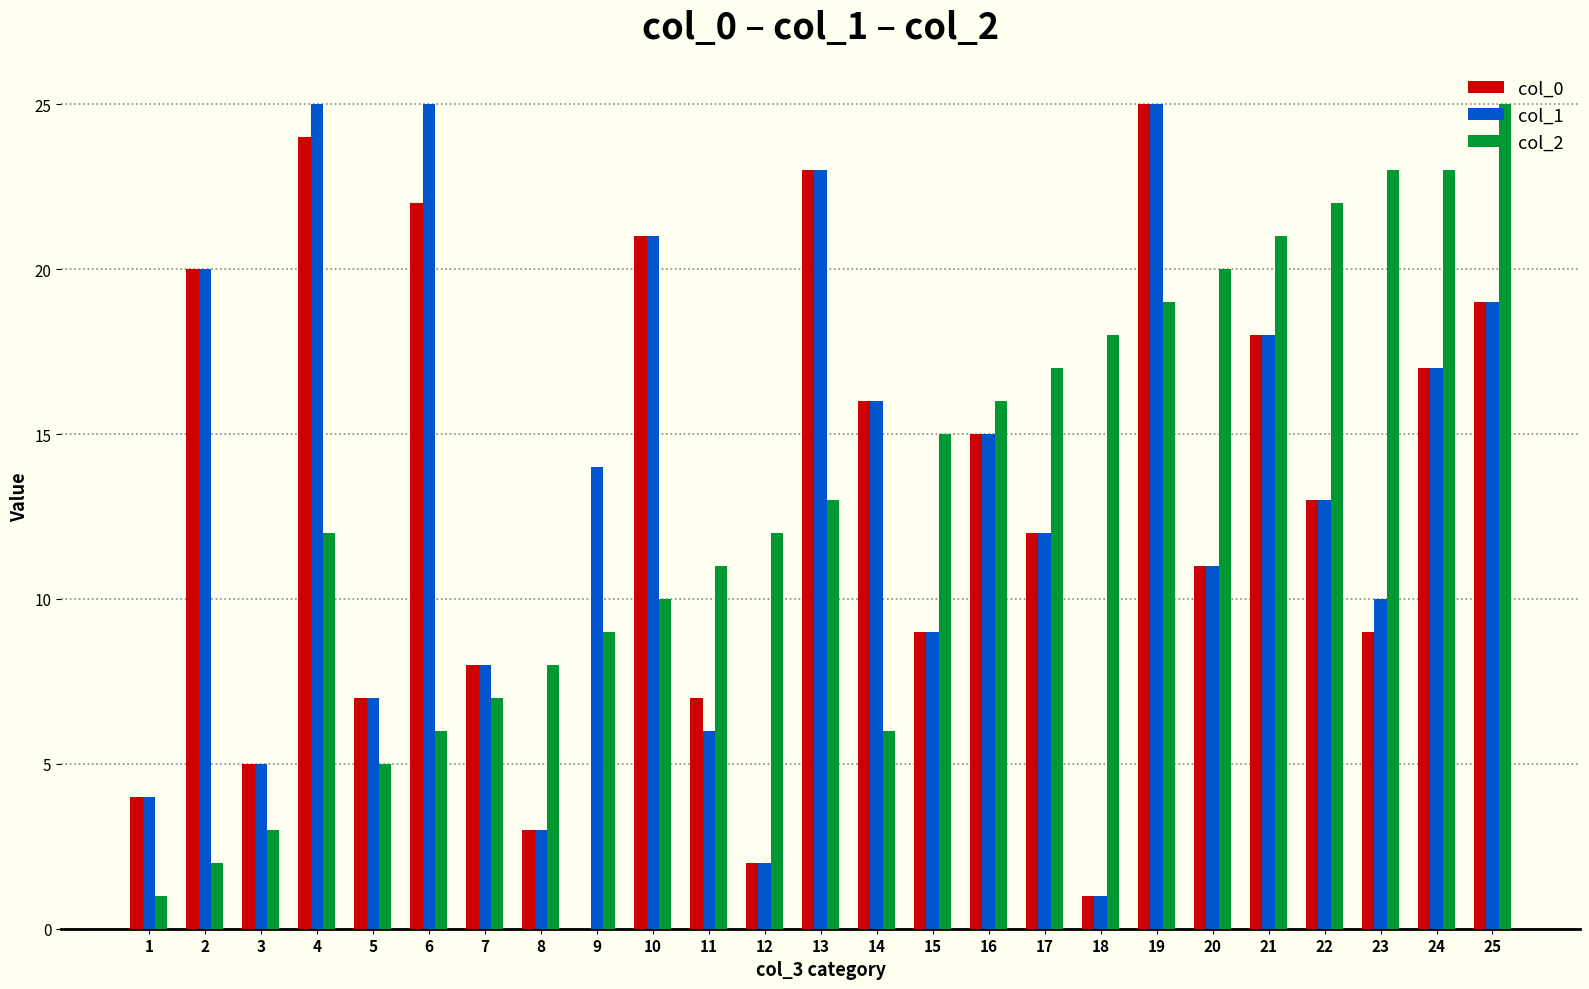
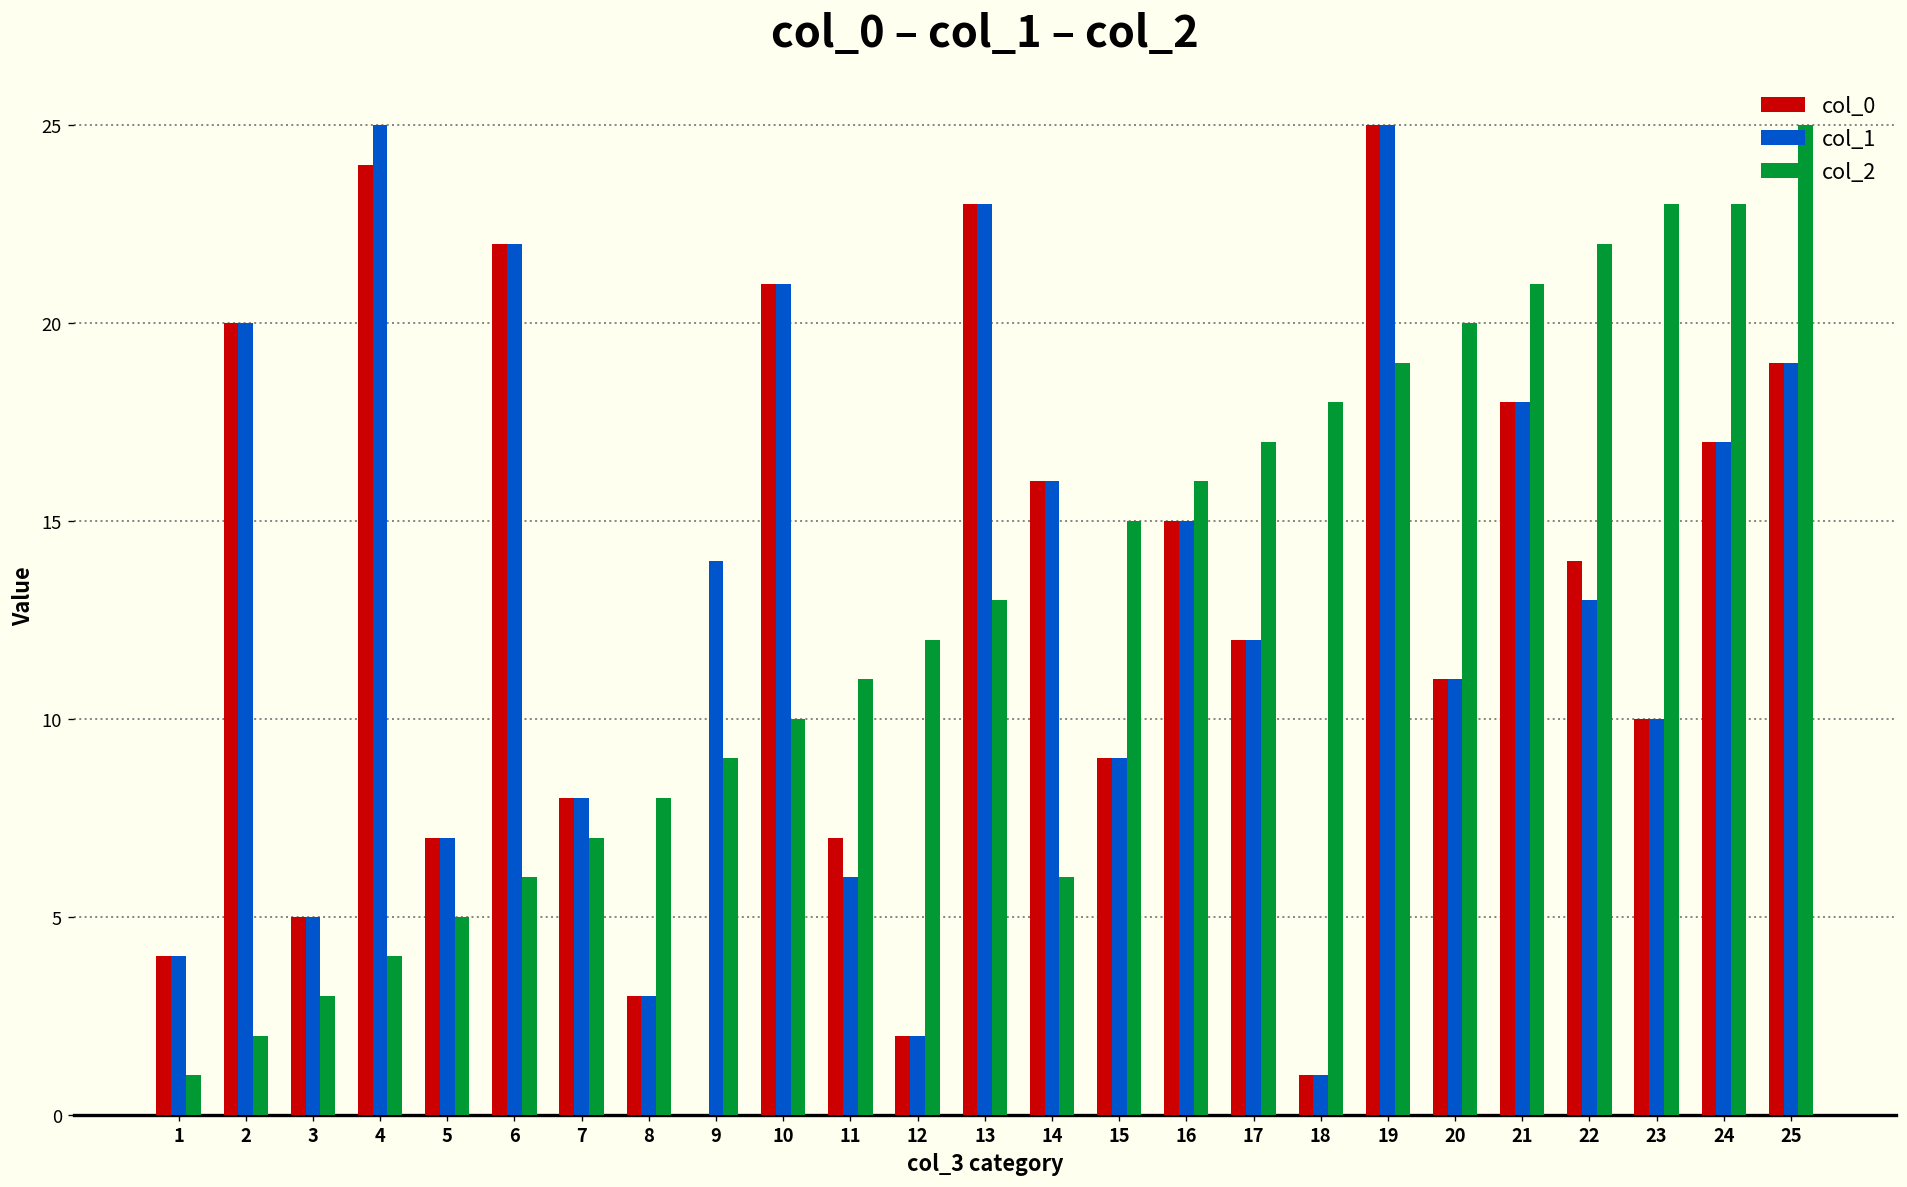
col_2, 4: 12 -> 4
col_1, 6: 25 -> 22
col_0, 22: 13 -> 14
col_0, 23: 9 -> 10
